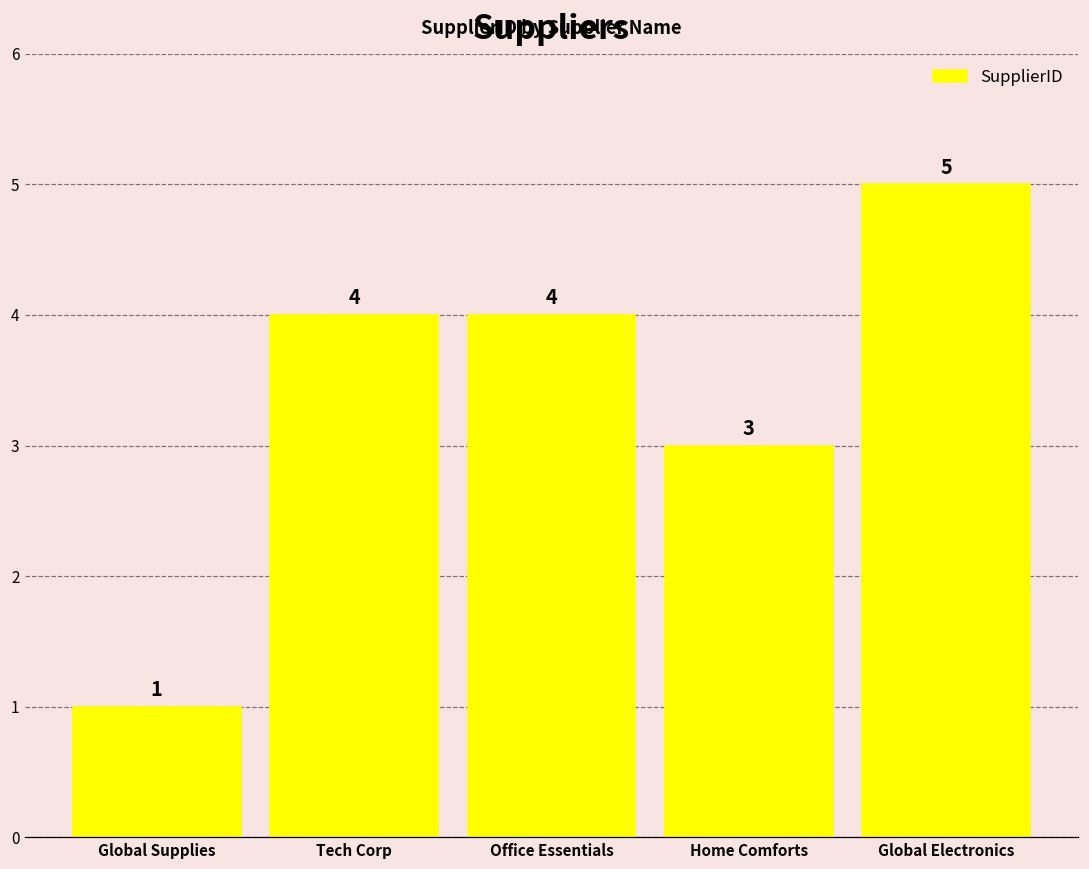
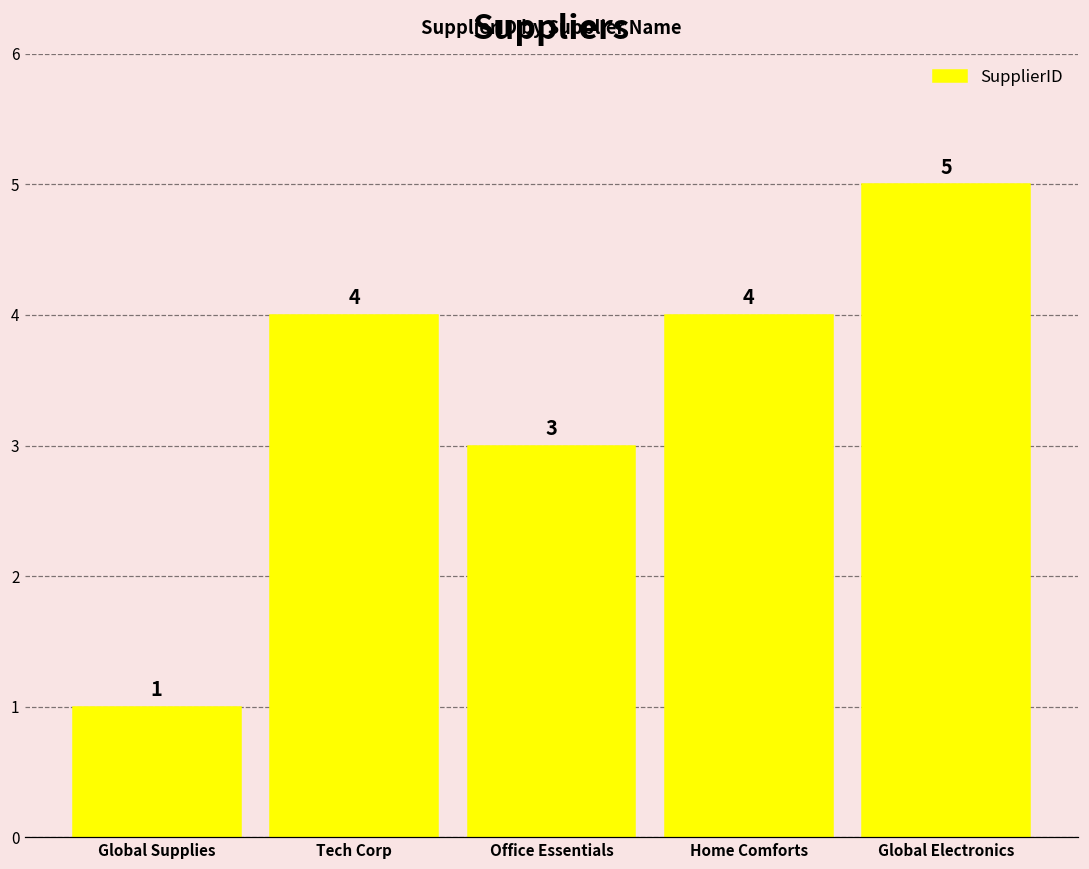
Office Essentials: 4 -> 3
Home Comforts: 3 -> 4
